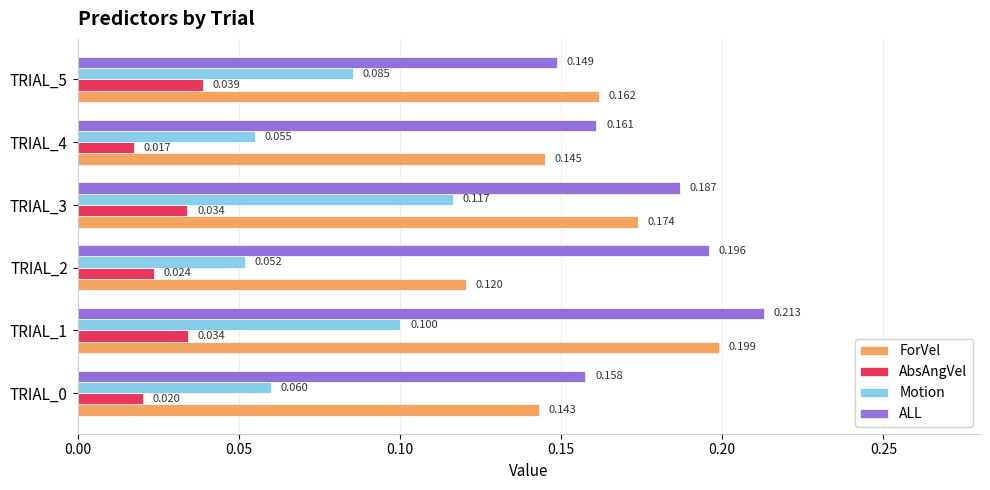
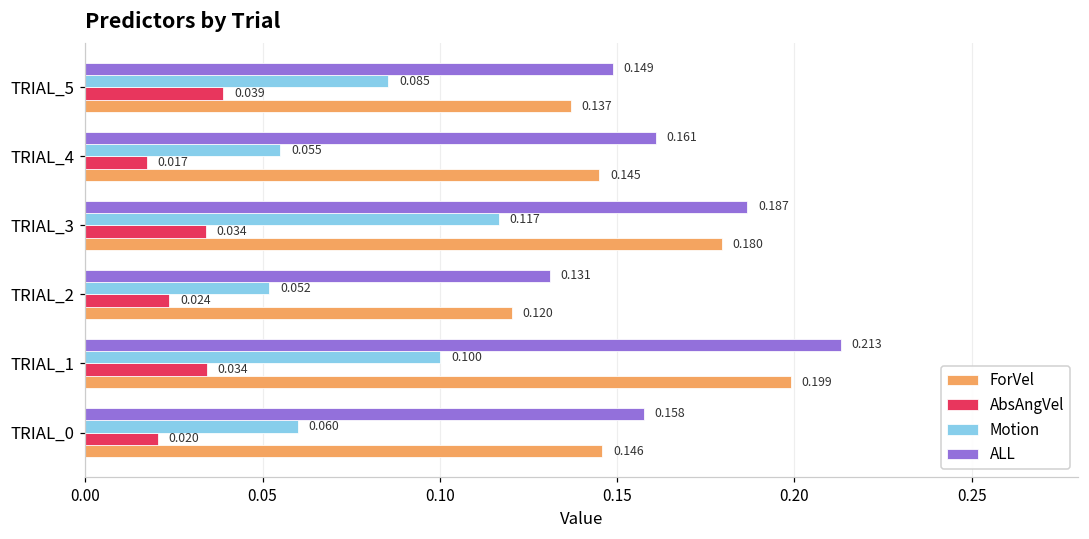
ForVel, TRIAL_5: 0.162 -> 0.137
ForVel, TRIAL_3: 0.174 -> 0.180
ALL, TRIAL_2: 0.196 -> 0.131
ForVel, TRIAL_0: 0.143 -> 0.146
